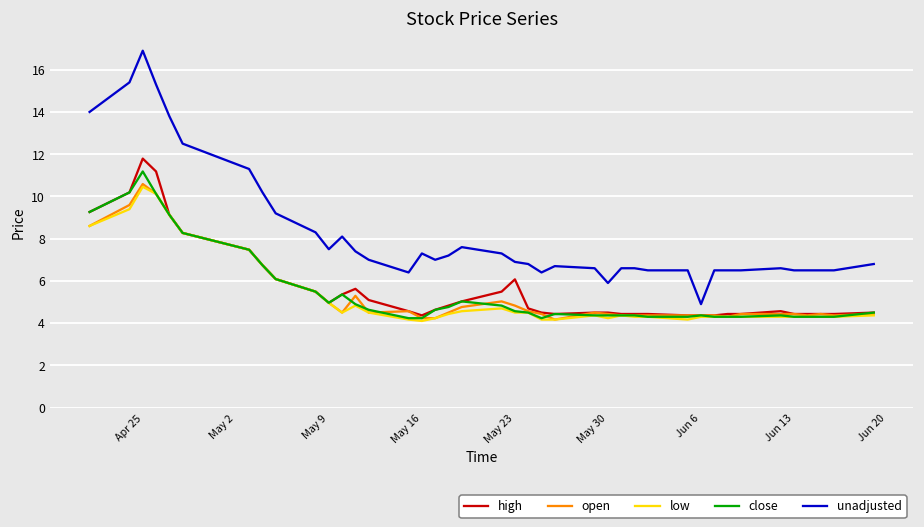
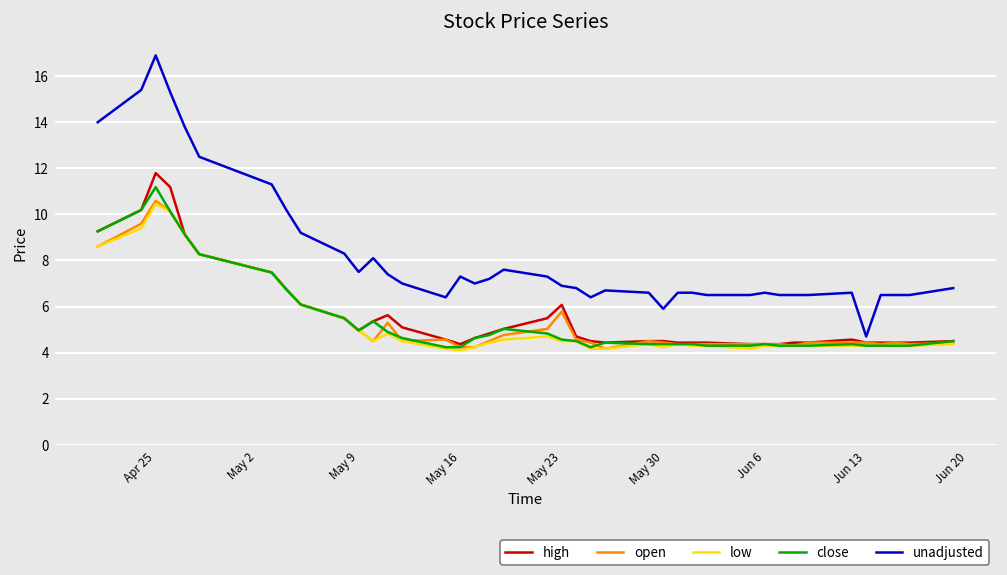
open, May 23: 4.8 -> 5.8
unadjusted, Jun 6: 4.9 -> 6.6
unadjusted, Jun 13: 6.5 -> 4.7
